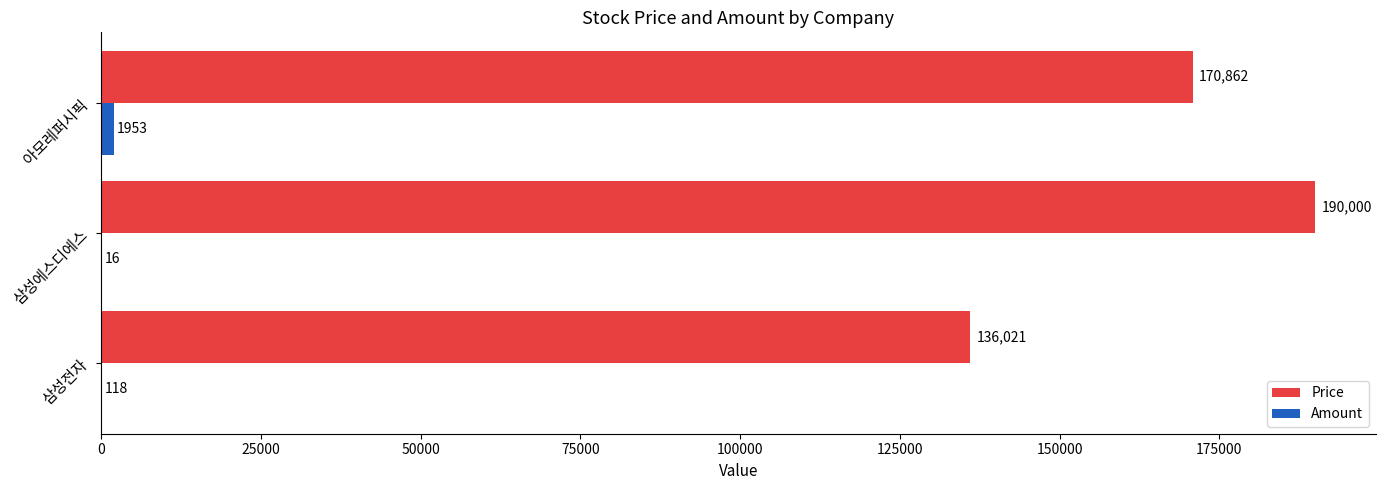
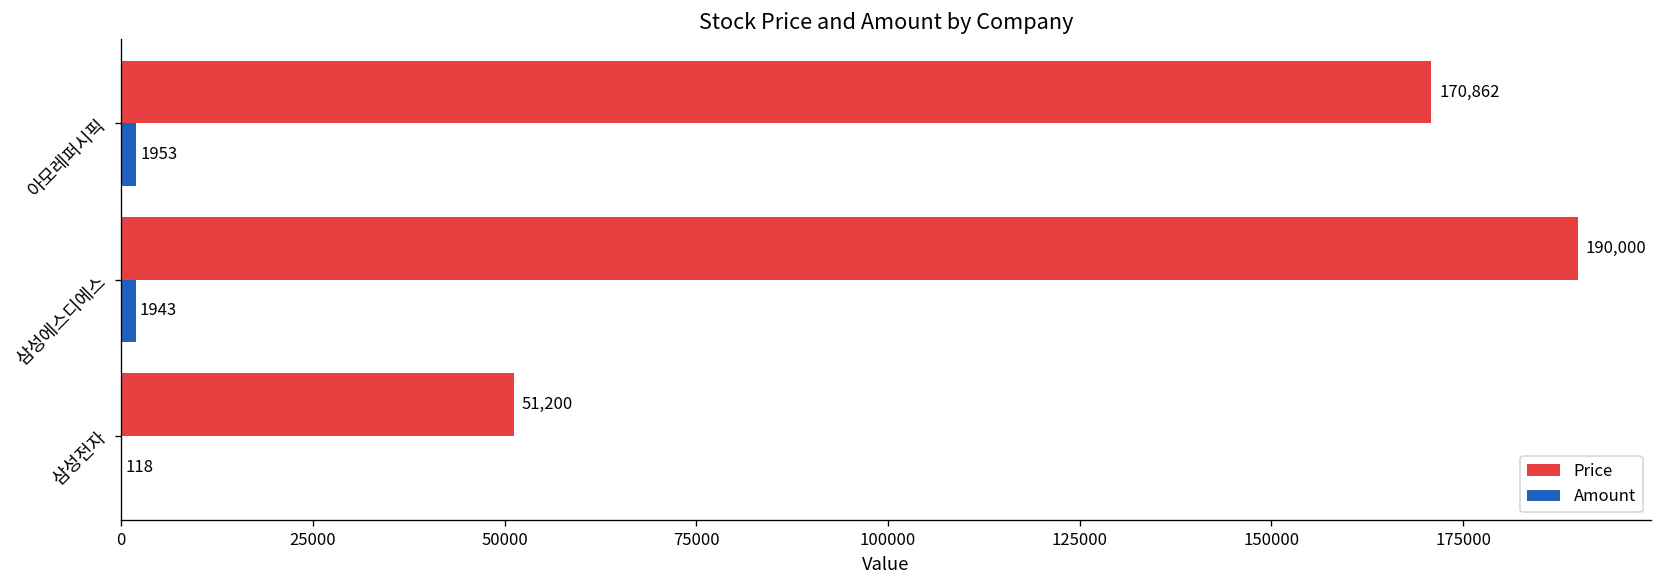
Amount, 삼성에스디에스: 16 -> 1943
Price, 삼성전자: 136,021 -> 51,200
